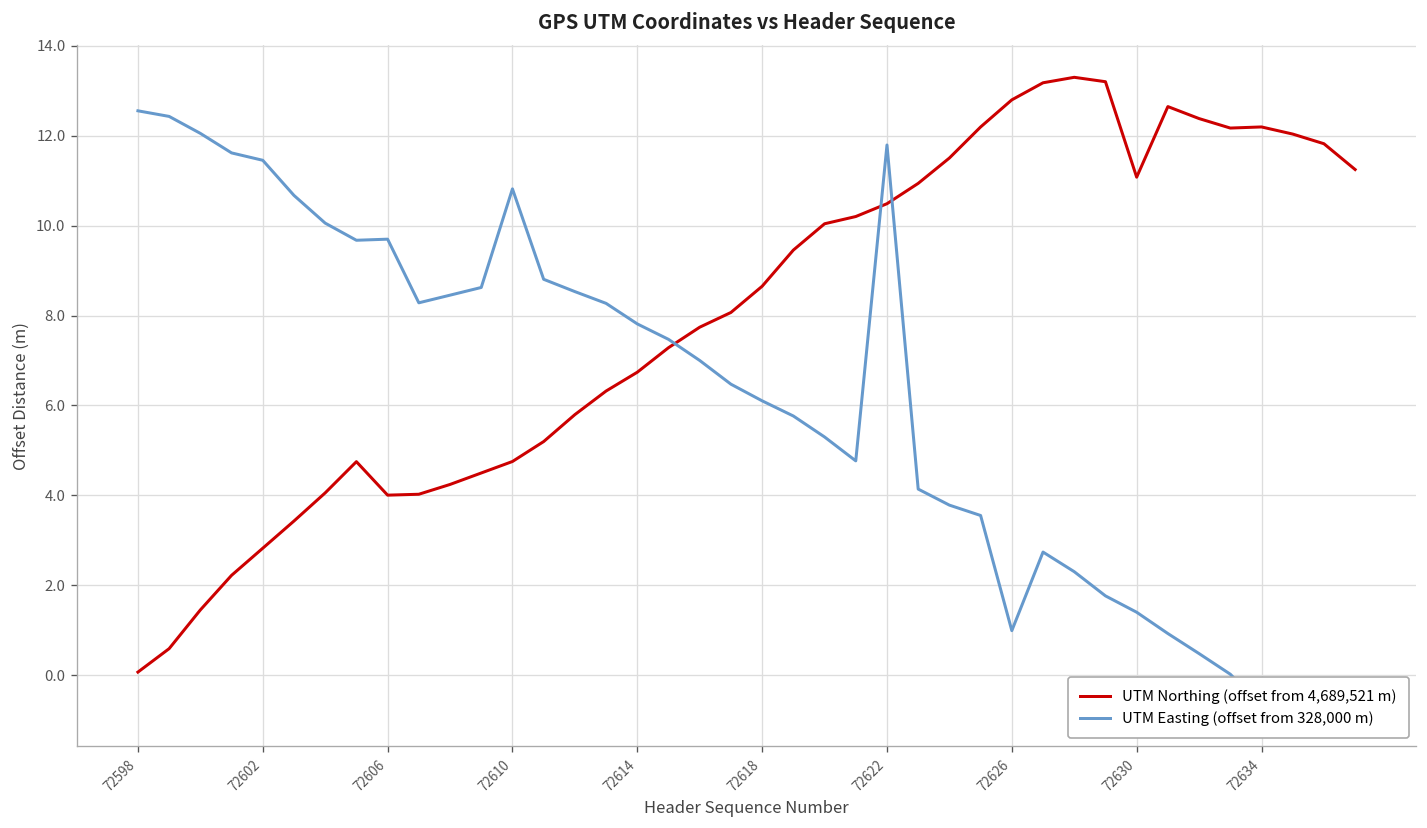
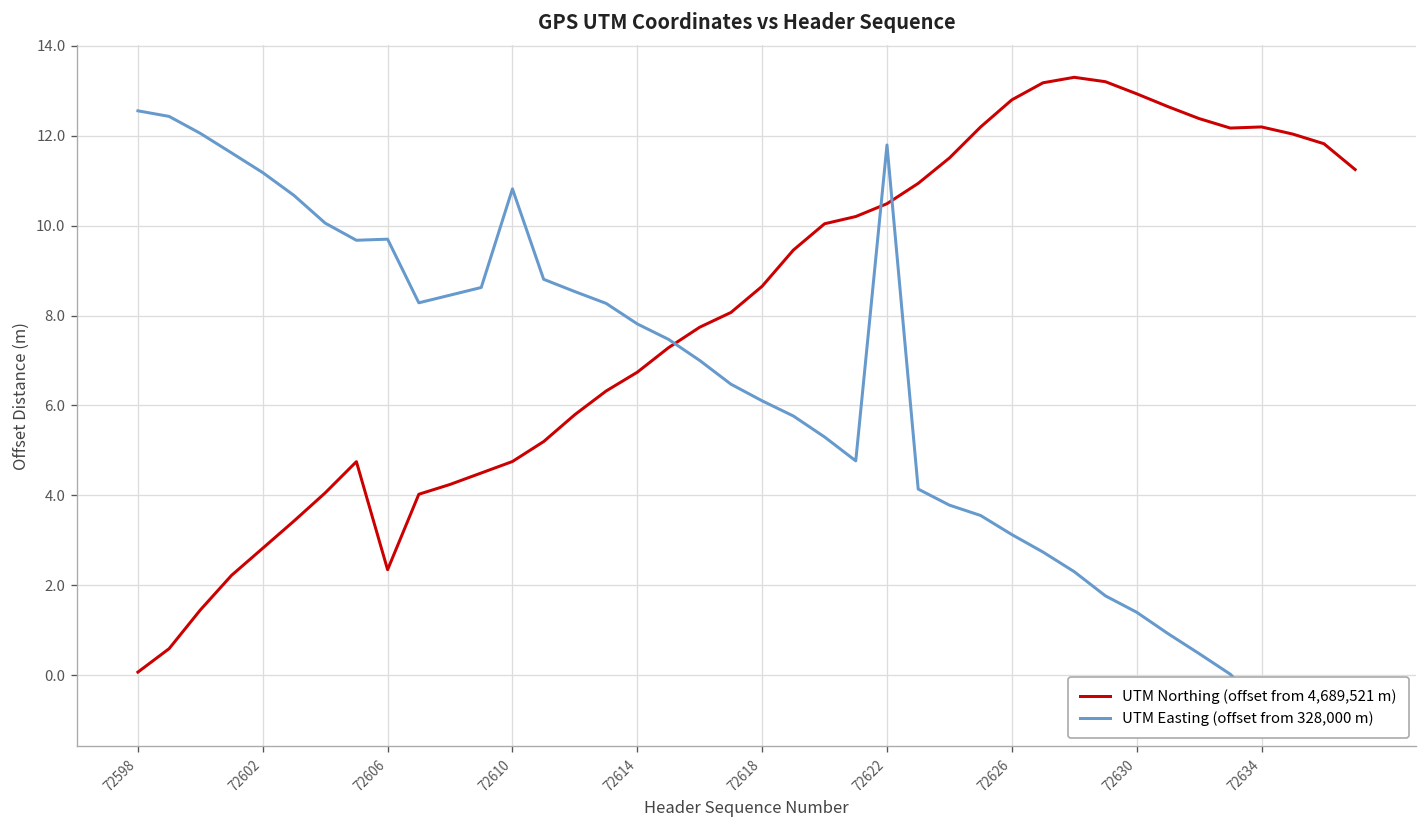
UTM Easting (offset from 328,000 m), 72602: 11.5 -> 11.2
UTM Northing (offset from 4,689,521 m), 72606: 4.0 -> 2.3
UTM Easting (offset from 328,000 m), 72626: 1.0 -> 3.1
UTM Northing (offset from 4,689,521 m), 72630: 11.1 -> 12.9
